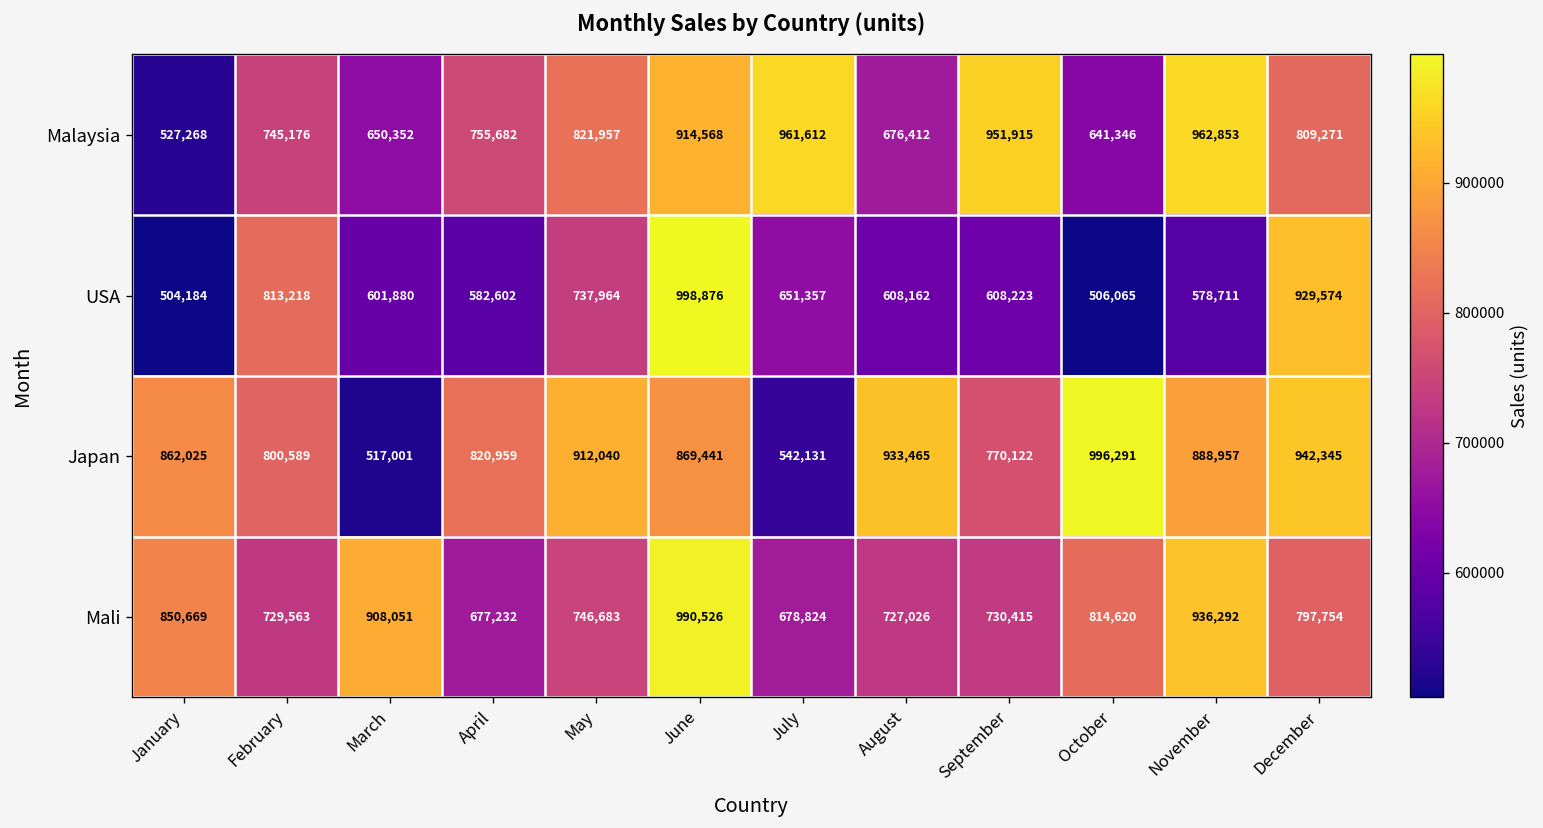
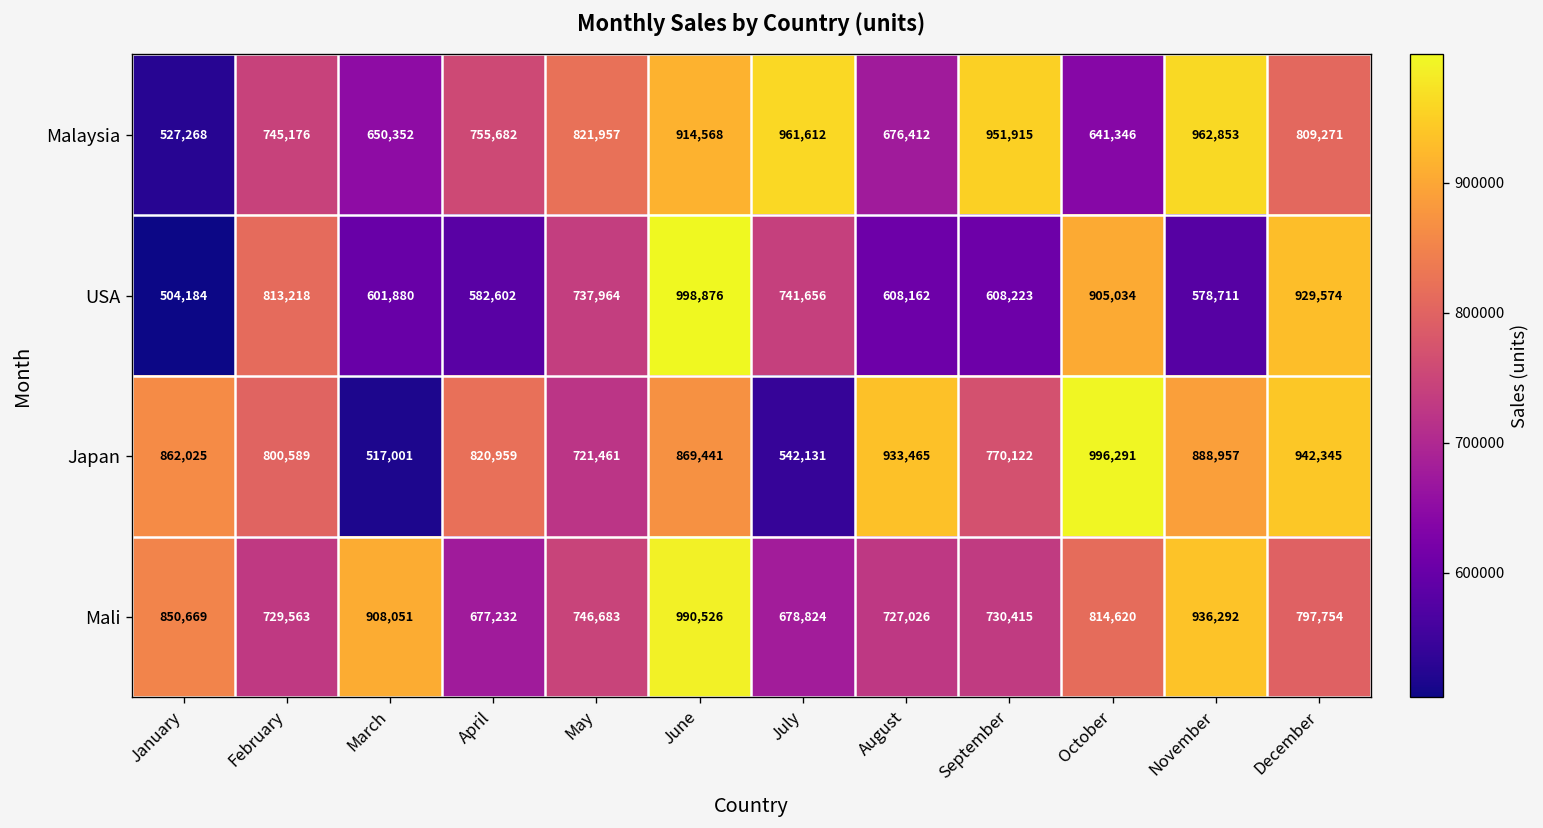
USA, July: 651,357 -> 741,656
USA, October: 506,065 -> 905,034
Japan, May: 912,040 -> 721,461
